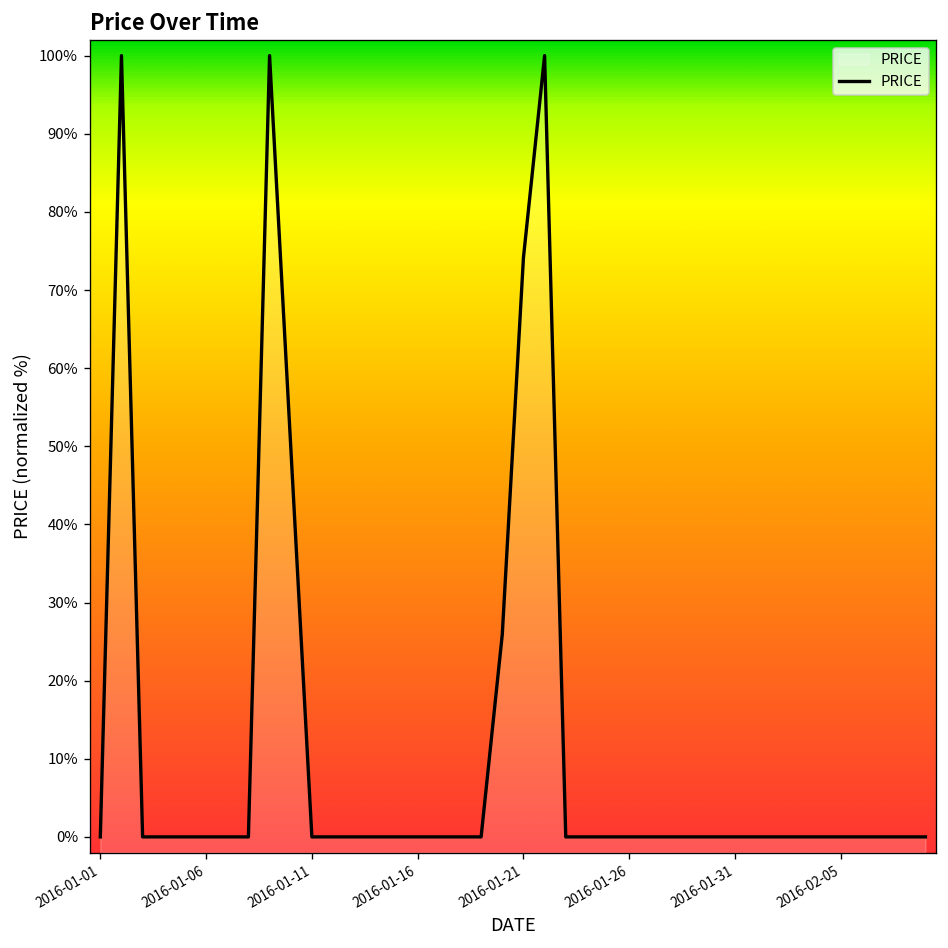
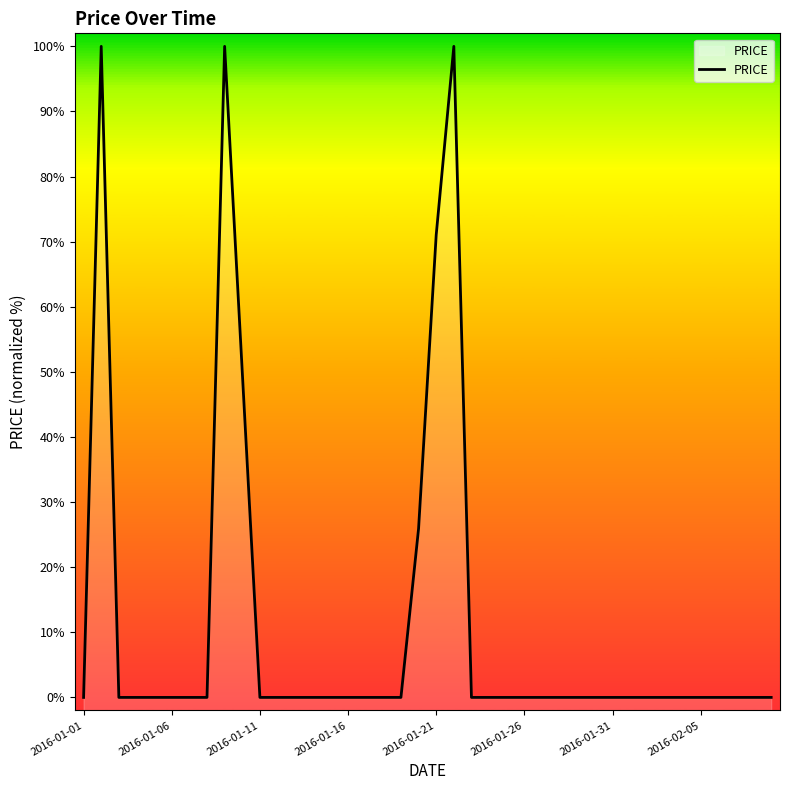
2016-01-21: 74% -> 71%
